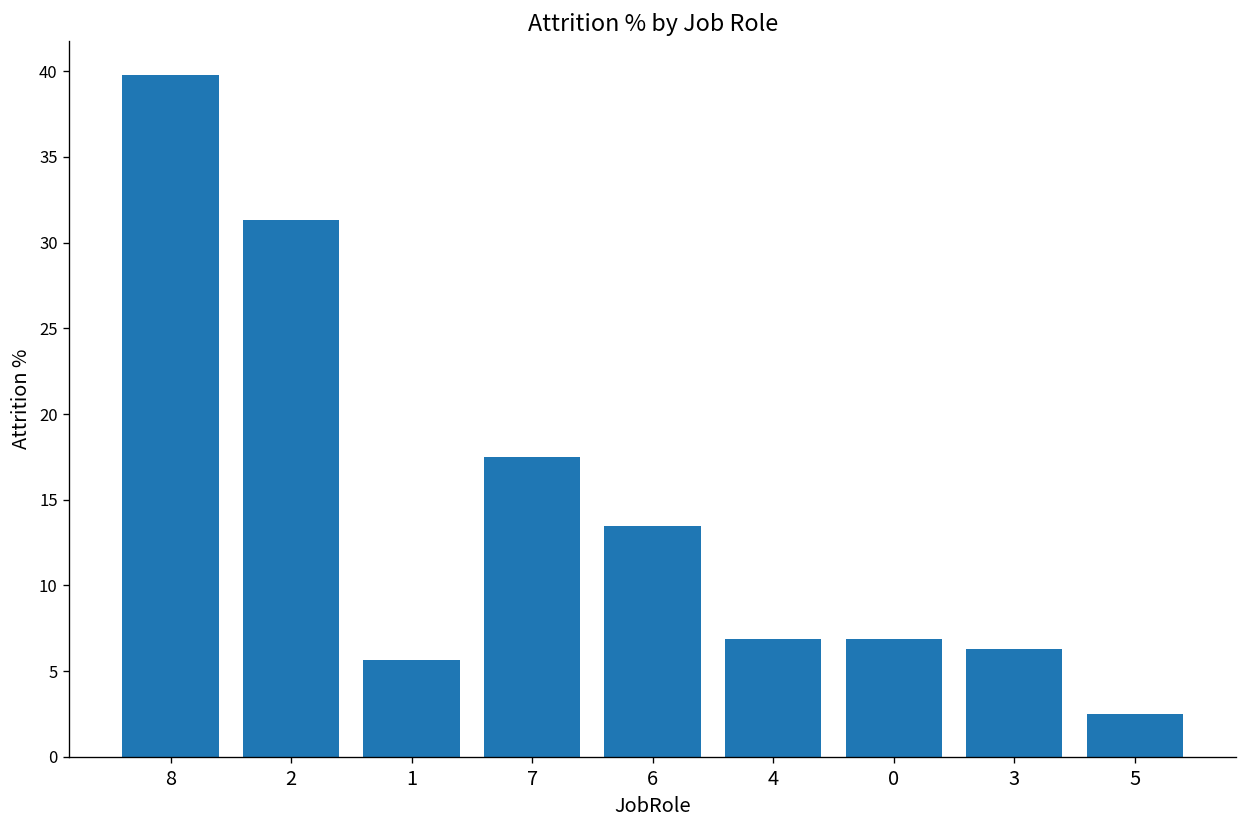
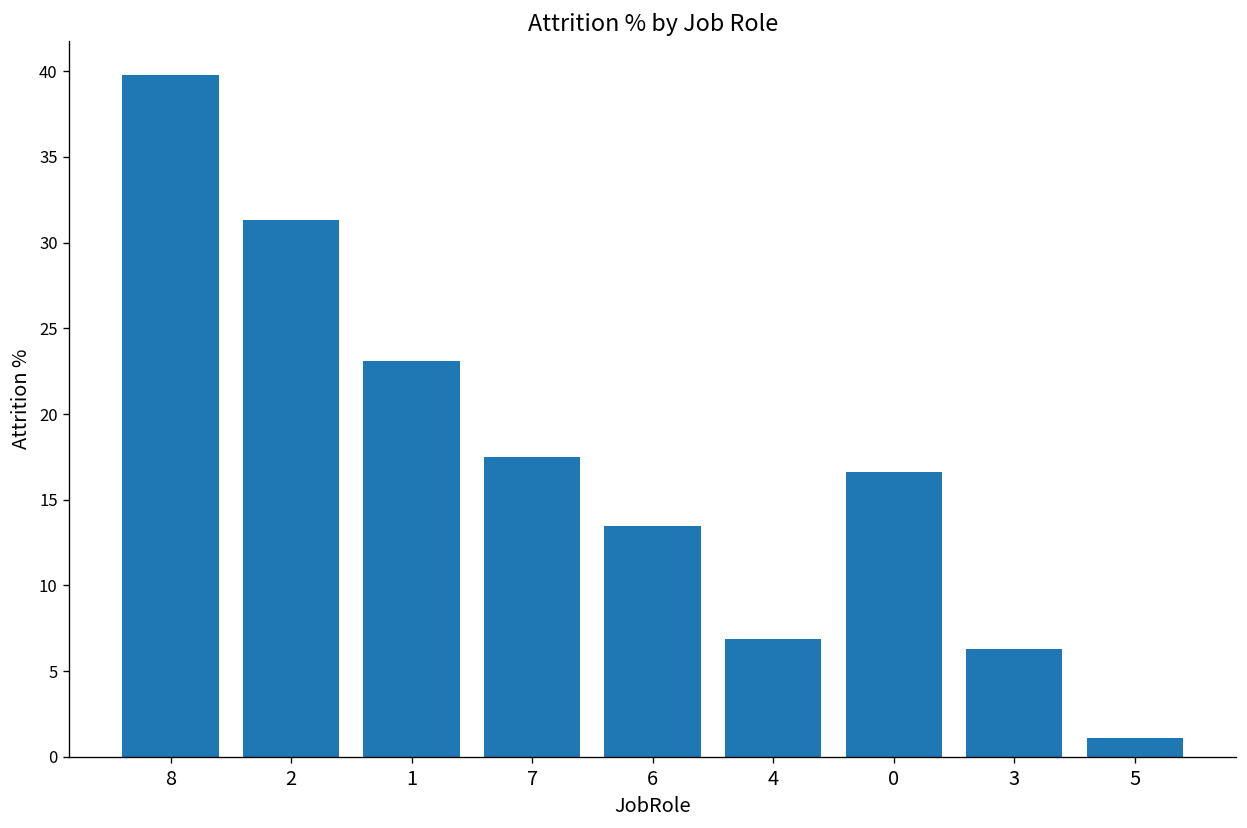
1: 5.7 -> 23.1
0: 6.9 -> 16.6
5: 2.5 -> 1.1
